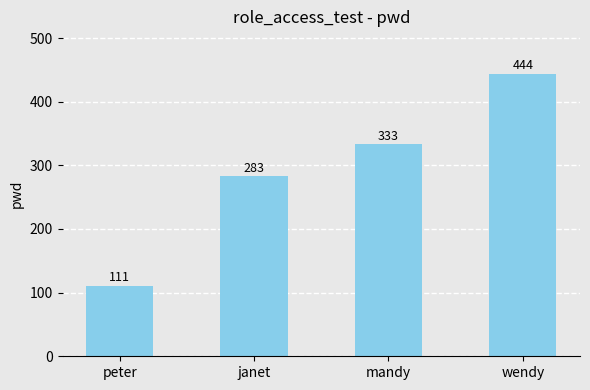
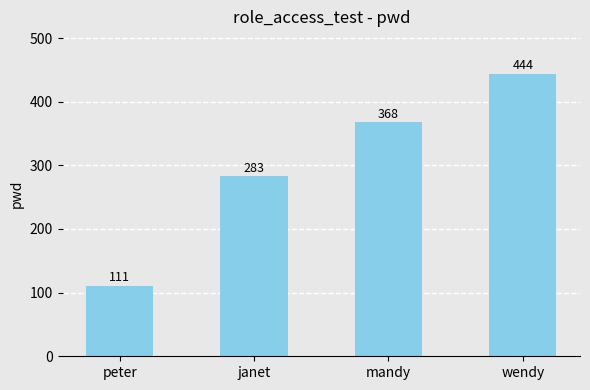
mandy: 333 -> 368
